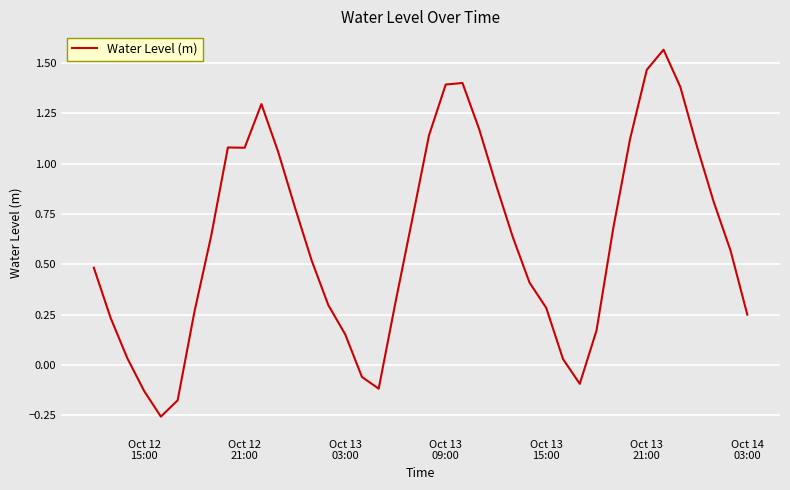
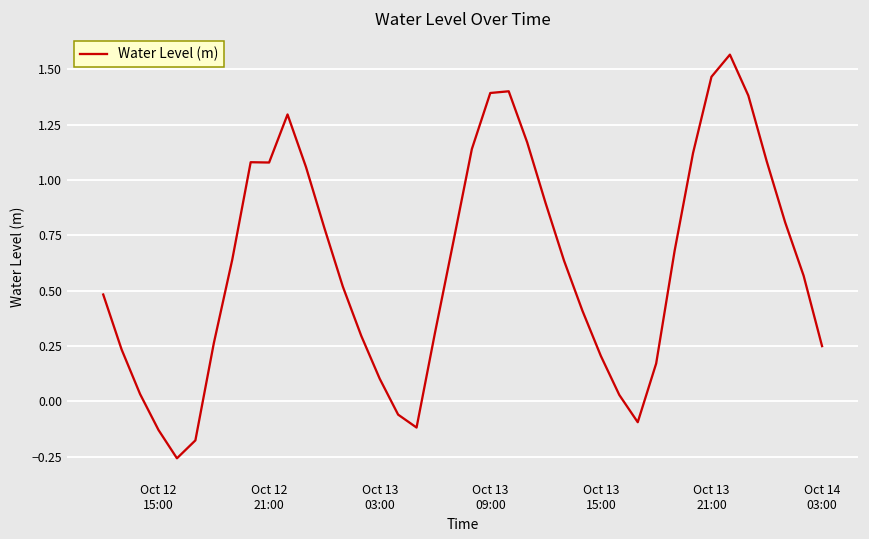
Oct 13 03:00: 0.15 -> 0.10
Oct 13 15:00: 0.28 -> 0.21
